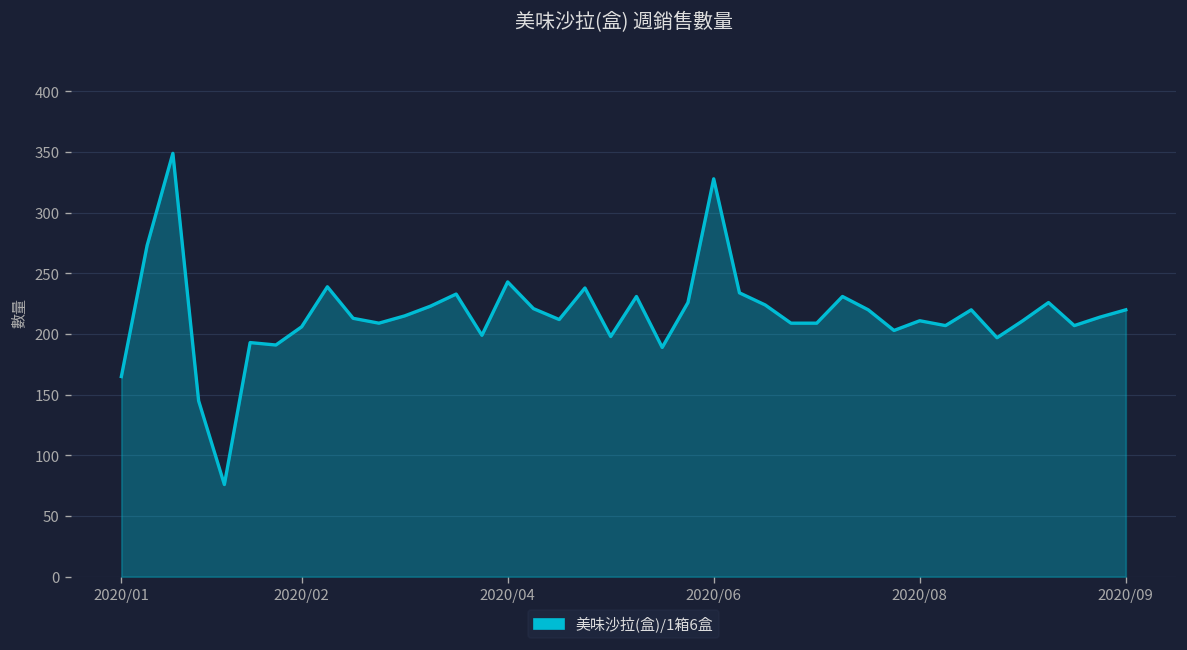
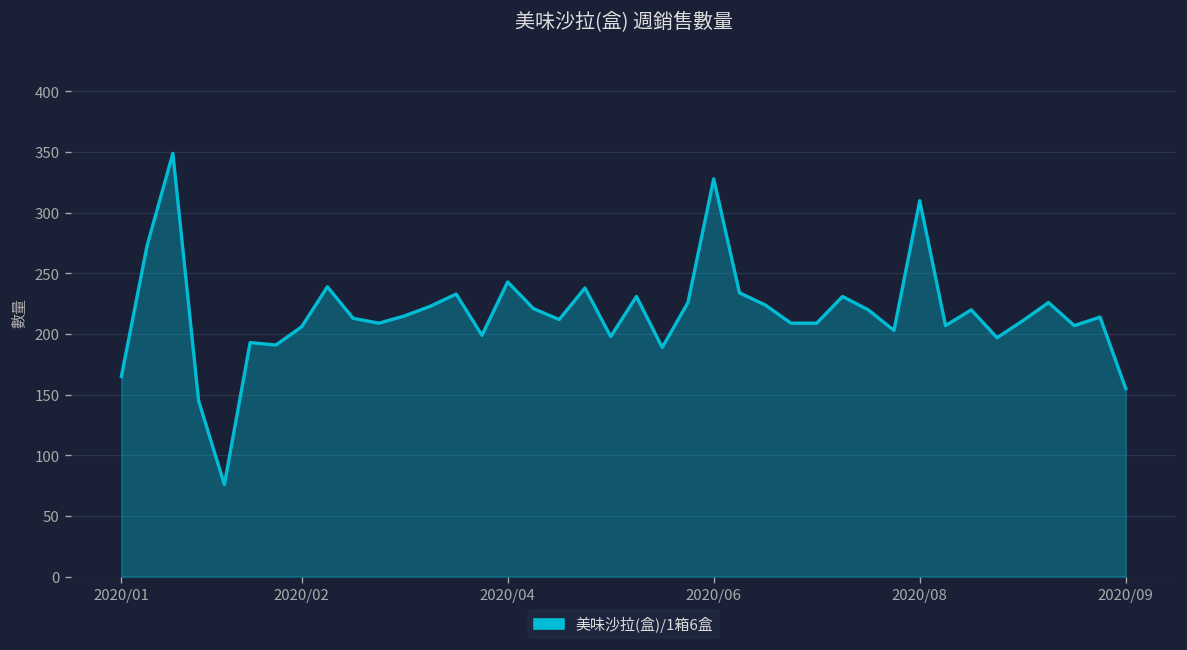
2020/08: 211 -> 310
2020/09: 220 -> 155
